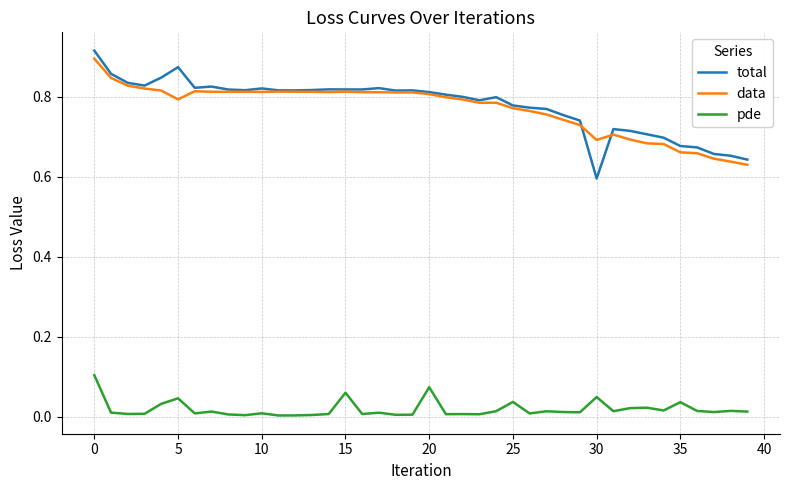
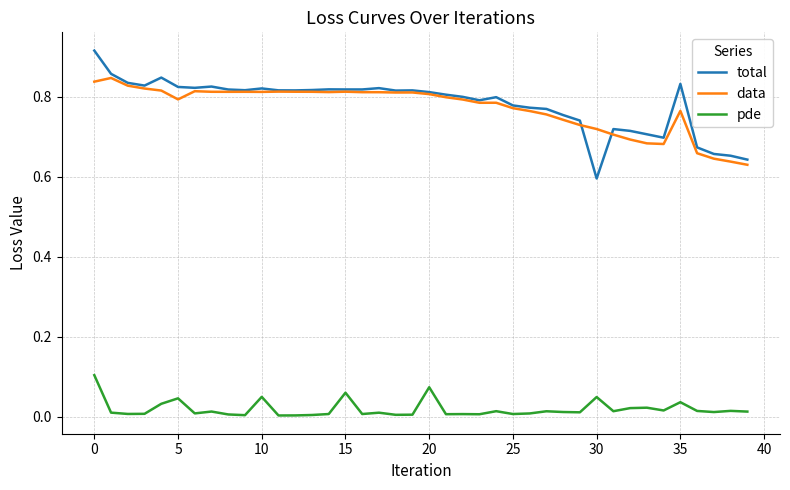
data, 0: 0.90 -> 0.84
total, 5: 0.87 -> 0.82
pde, 10: 0.01 -> 0.05
pde, 25: 0.04 -> 0.01
data, 30: 0.69 -> 0.72
total, 35: 0.68 -> 0.83
data, 35: 0.66 -> 0.76
